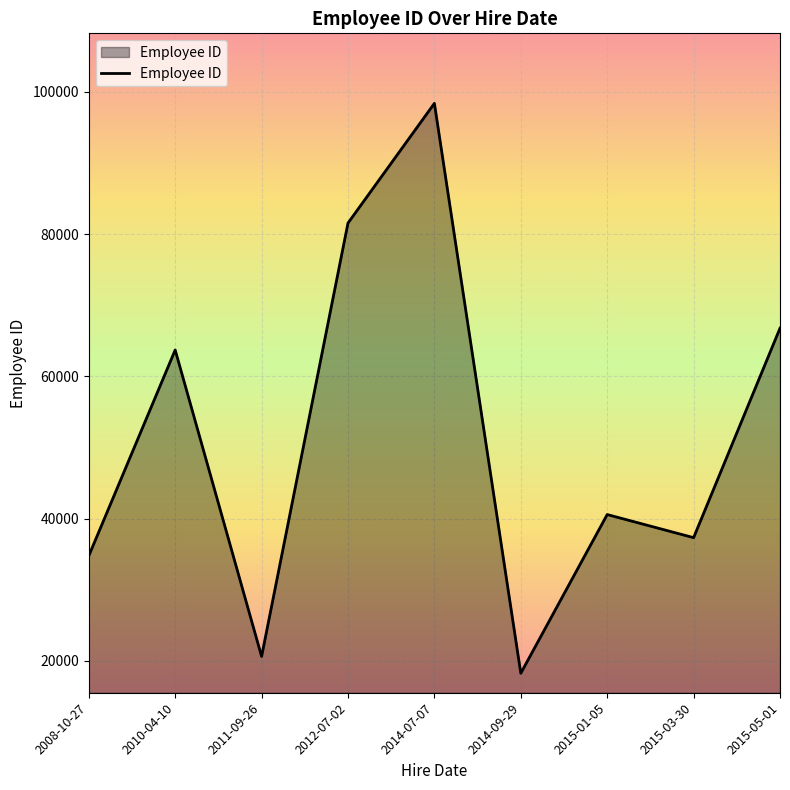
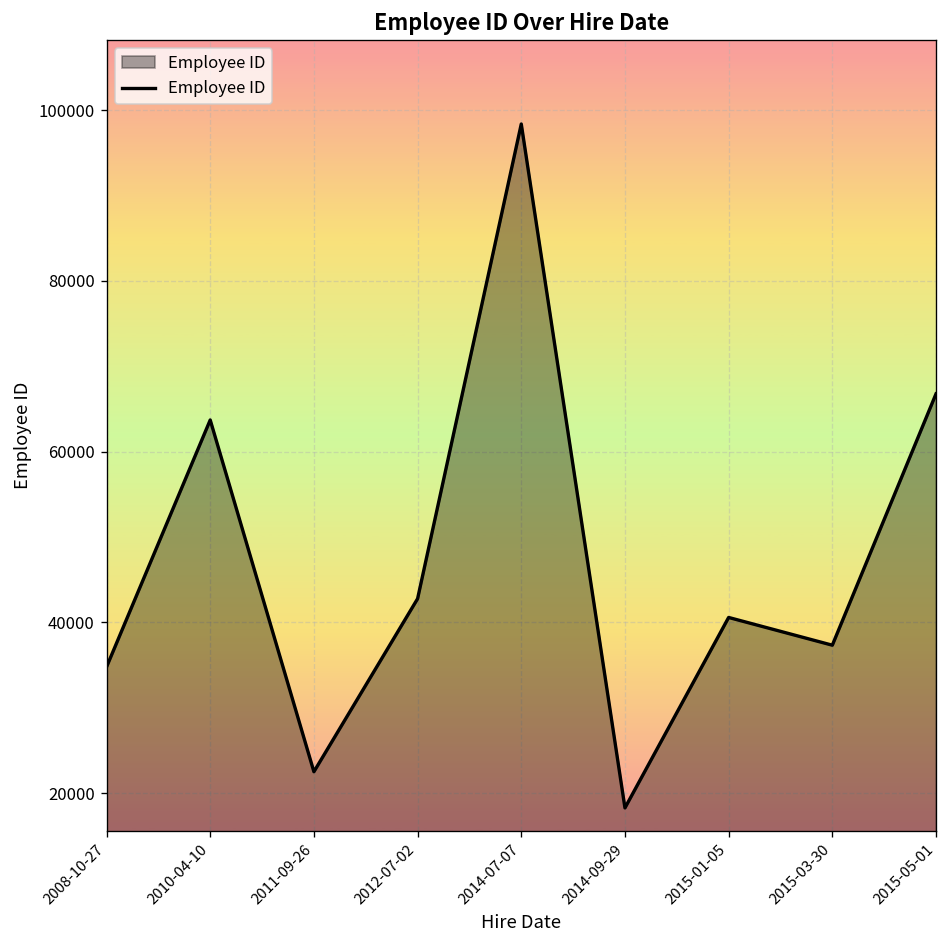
2011-09-26: 21000 -> 23000
2012-07-02: 82000 -> 43000
